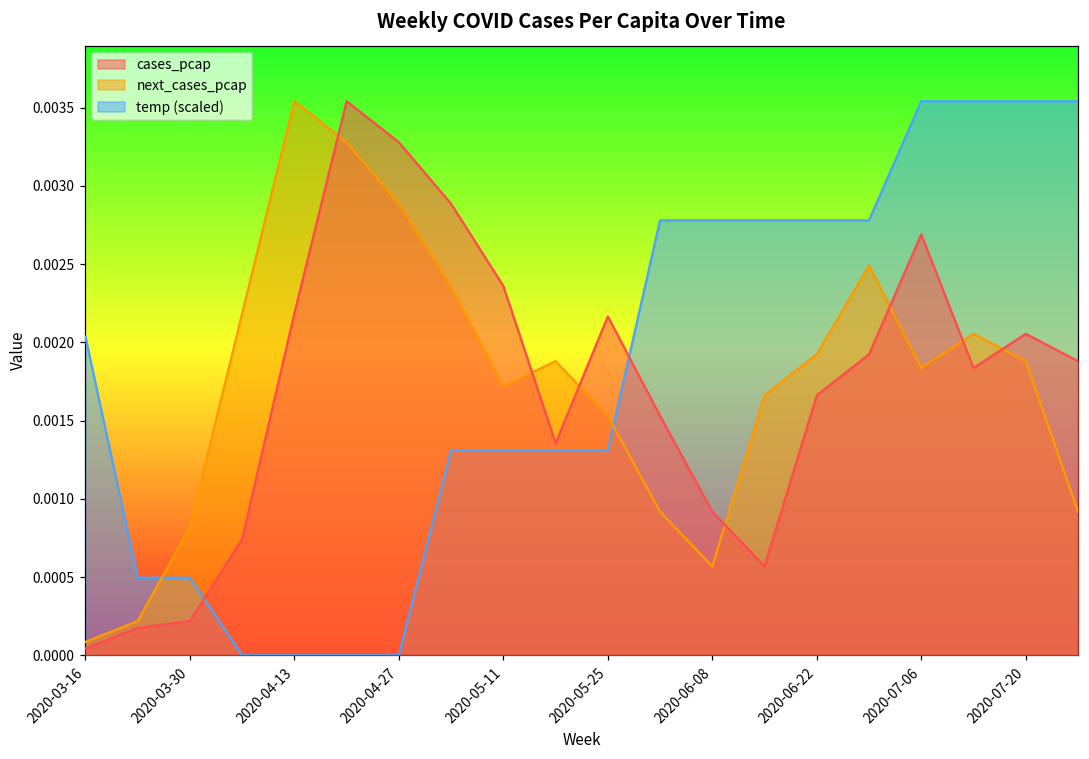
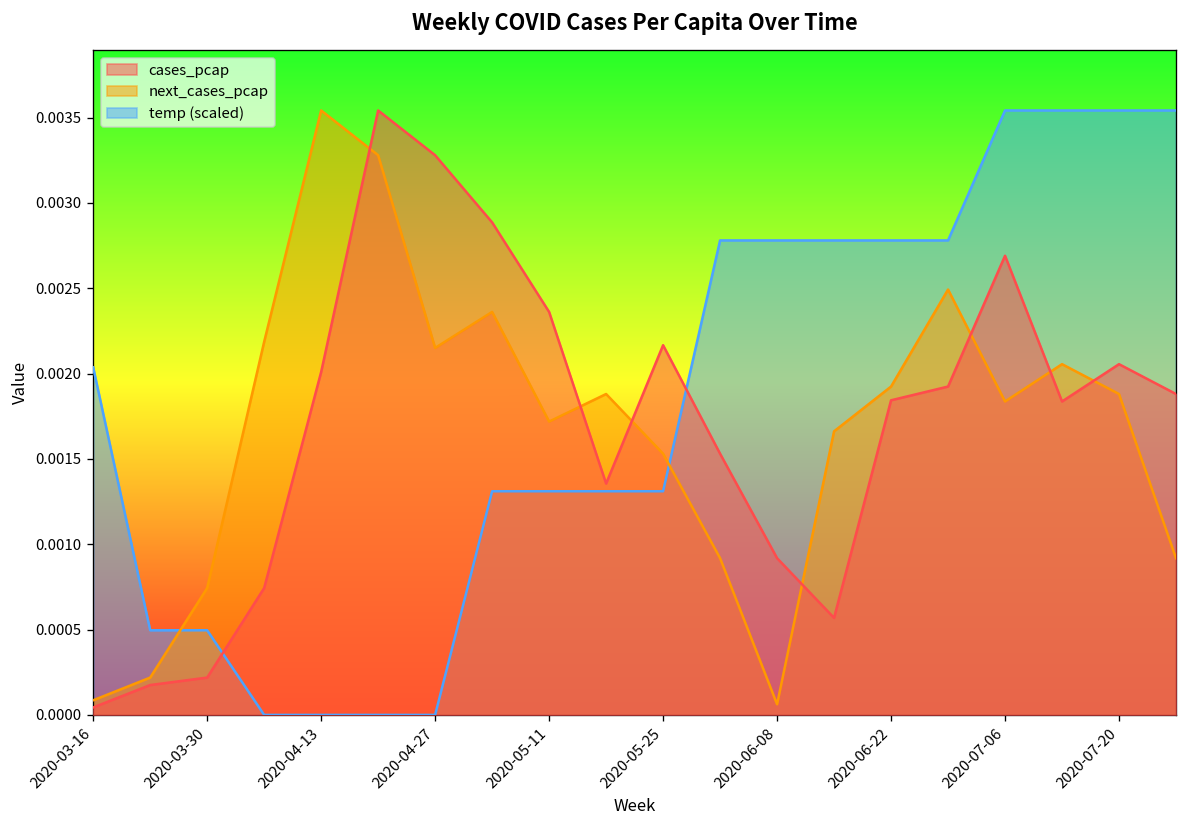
next_cases_pcap, 2020-03-30: 0.00082 -> 0.00074
cases_pcap, 2020-04-13: 0.00219 -> 0.00201
next_cases_pcap, 2020-04-27: 0.00289 -> 0.00215
next_cases_pcap, 2020-06-08: 0.00057 -> 0.00006
cases_pcap, 2020-06-22: 0.00166 -> 0.00184
